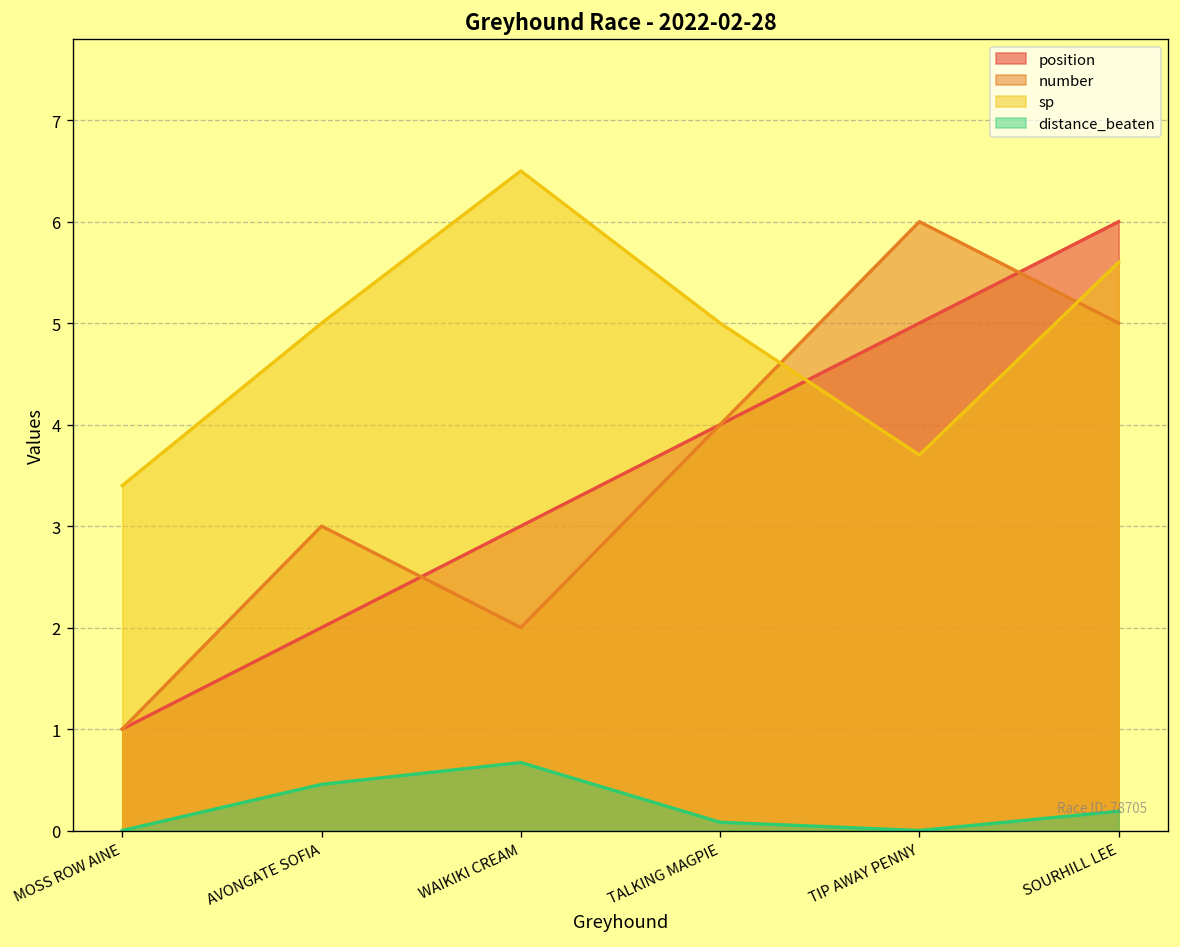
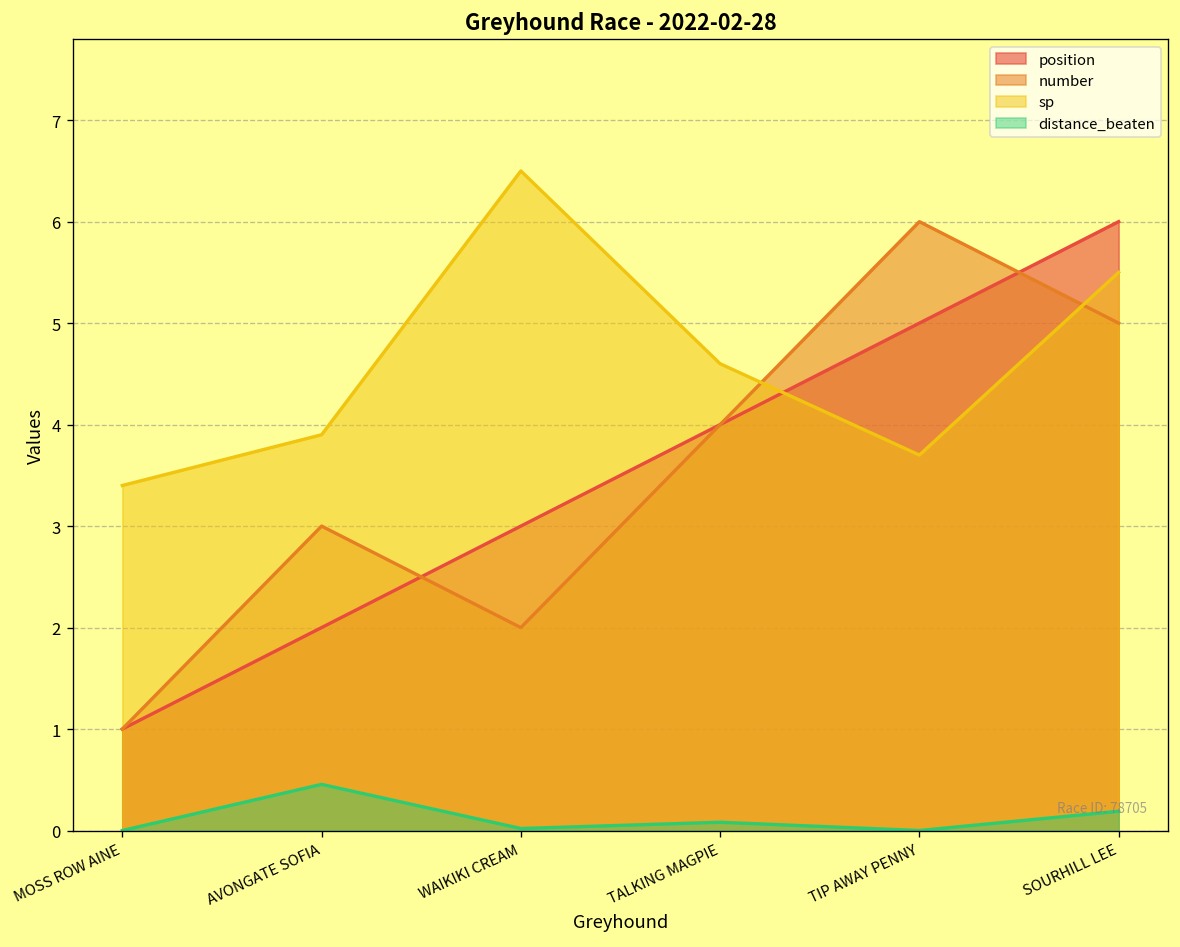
sp, AVONGATE SOFIA: 5.0 -> 3.9
distance_beaten, WAIKIKI CREAM: 0.7 -> 0.0
sp, TALKING MAGPIE: 5.0 -> 4.6
sp, SOURHILL LEE: 5.6 -> 5.5
